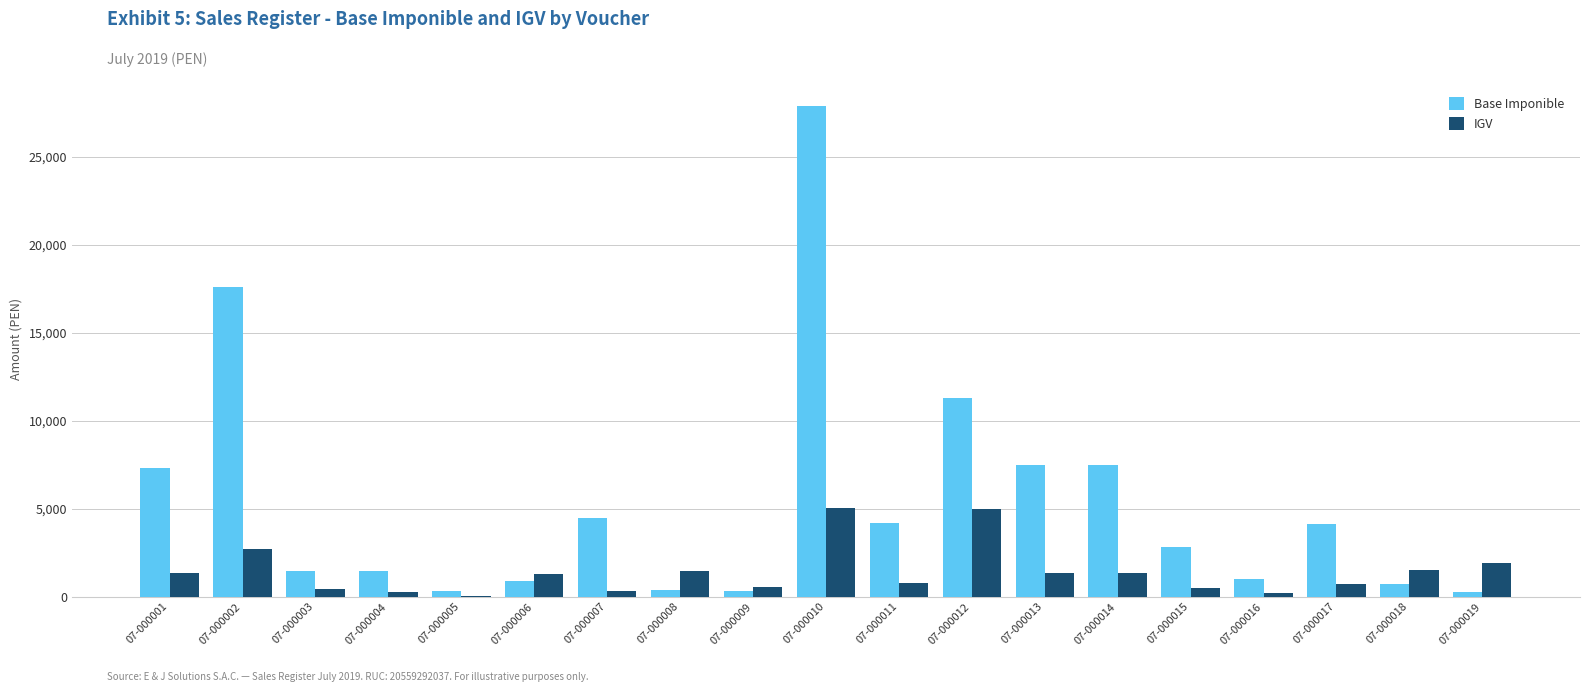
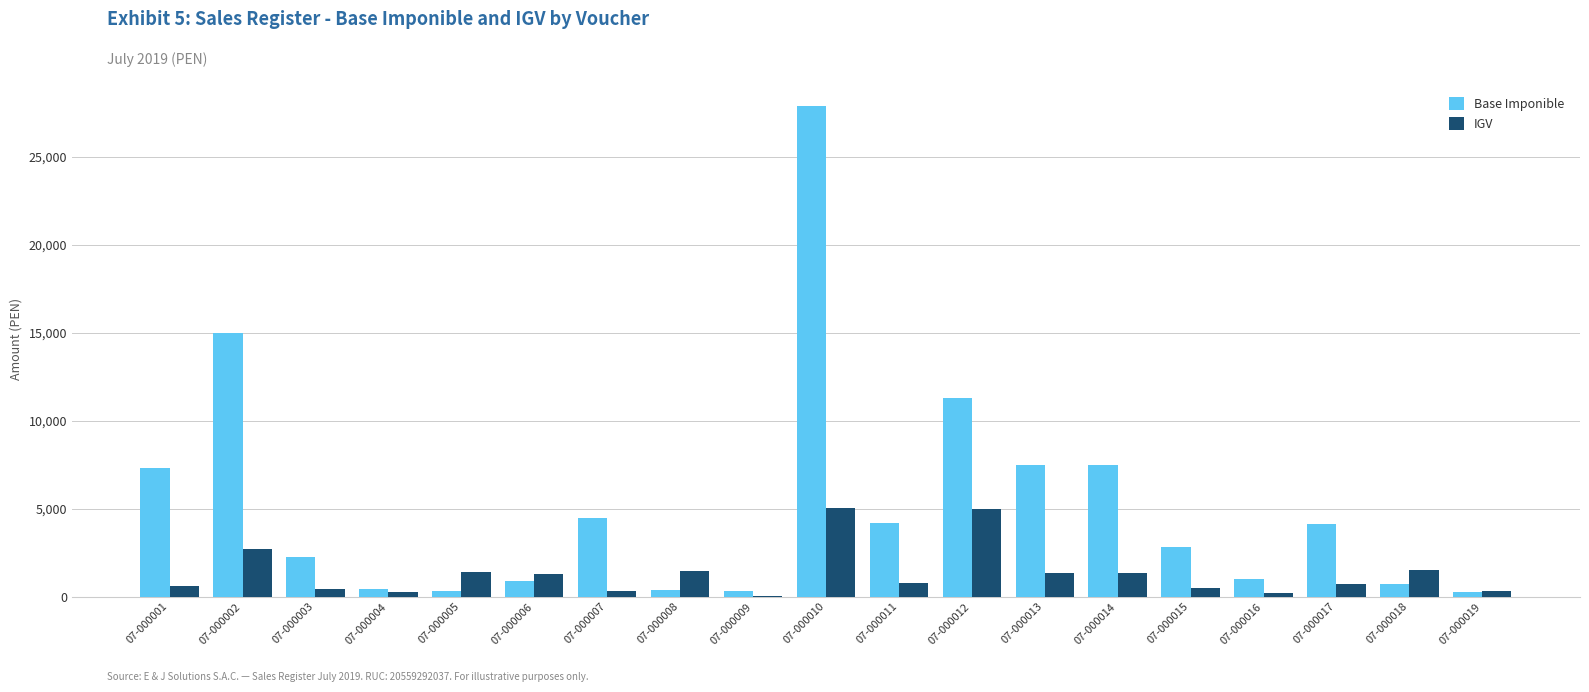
IGV, 07-000001: 1,300 -> 600
Base Imponible, 07-000002: 17,600 -> 15,000
Base Imponible, 07-000003: 1,500 -> 2,300
Base Imponible, 07-000004: 1,400 -> 400
IGV, 07-000005: 100 -> 1,400
IGV, 07-000009: 500 -> 100
IGV, 07-000019: 1,900 -> 300
